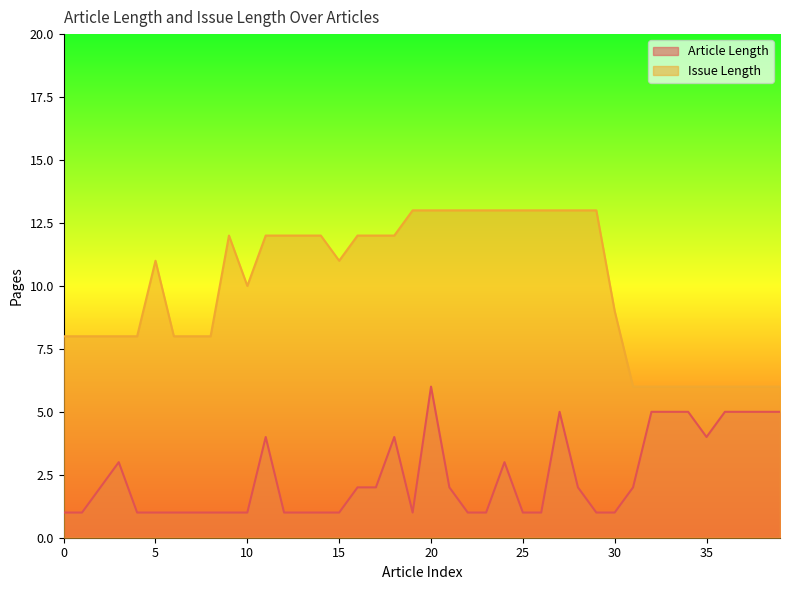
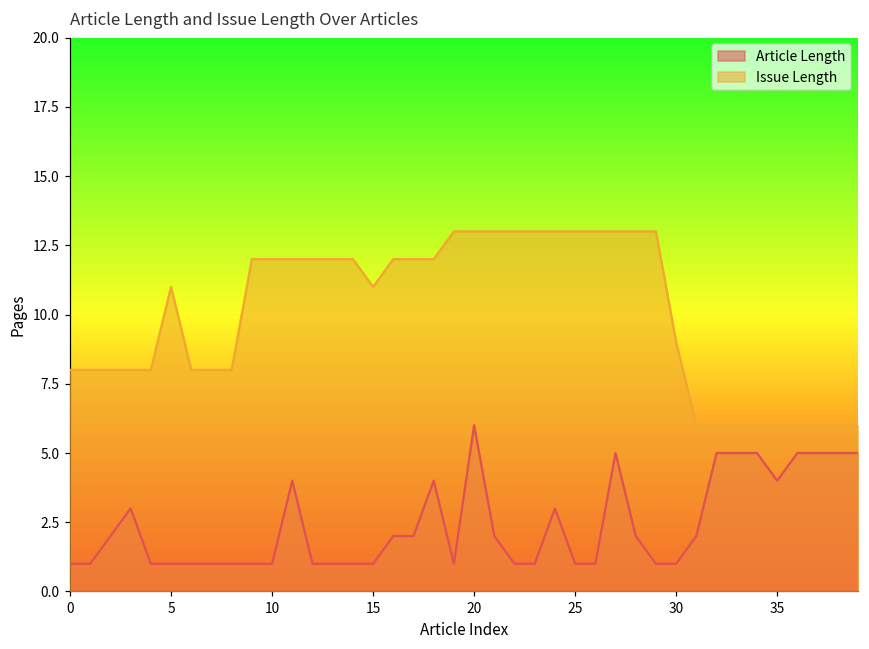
Issue Length, 10: 10 -> 12
